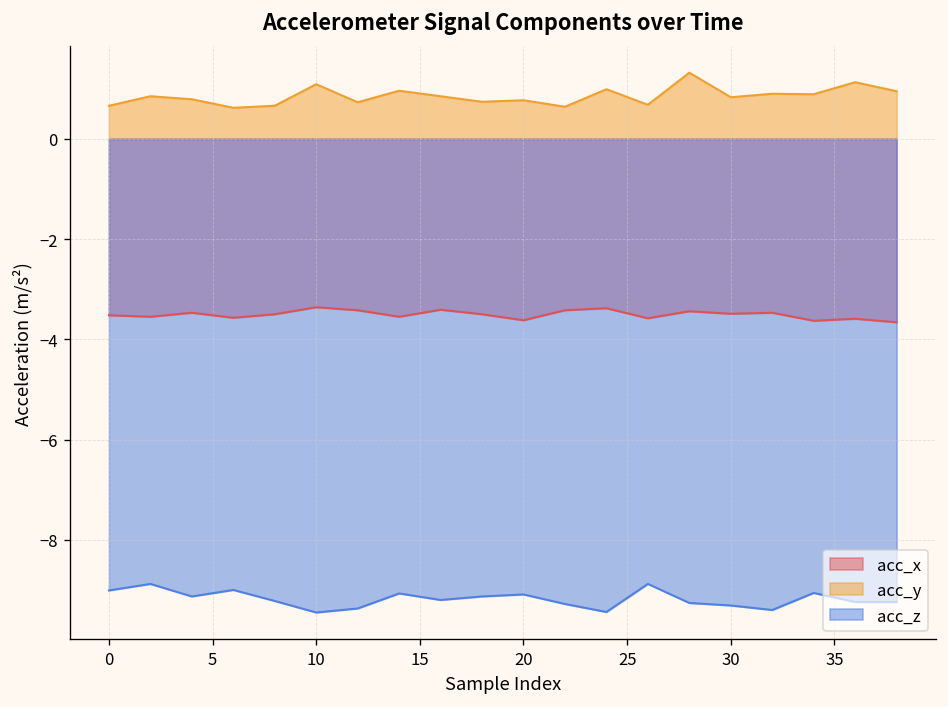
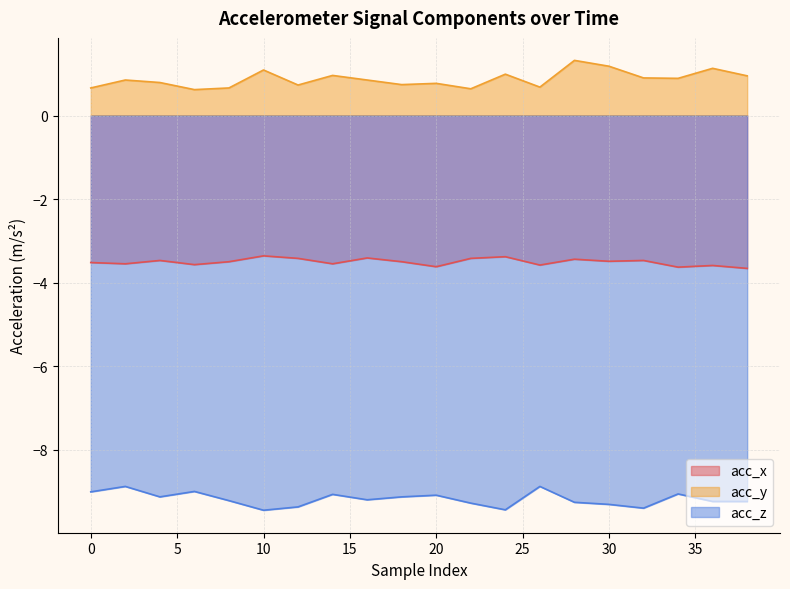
acc_y, 30: 0.8 -> 1.2
